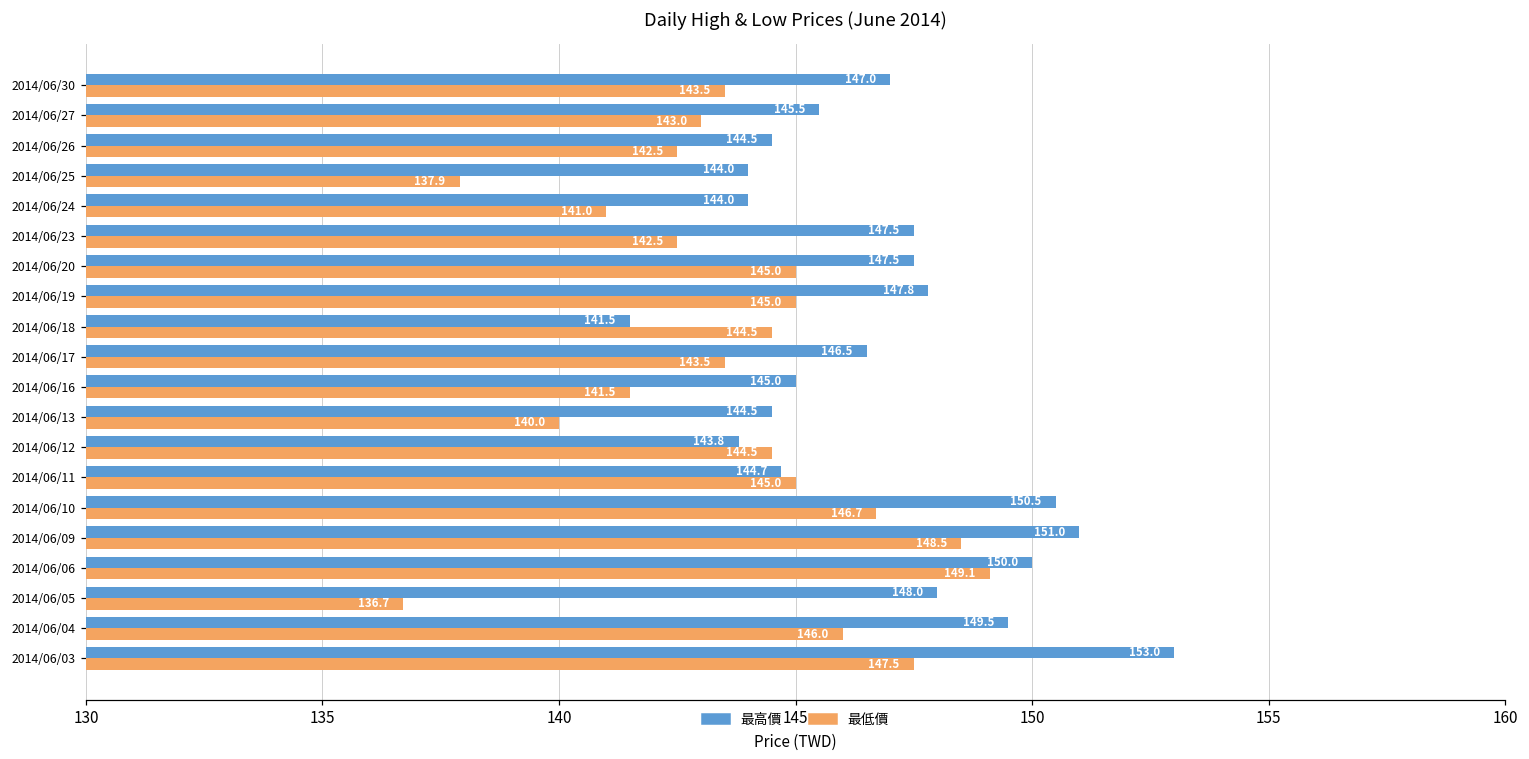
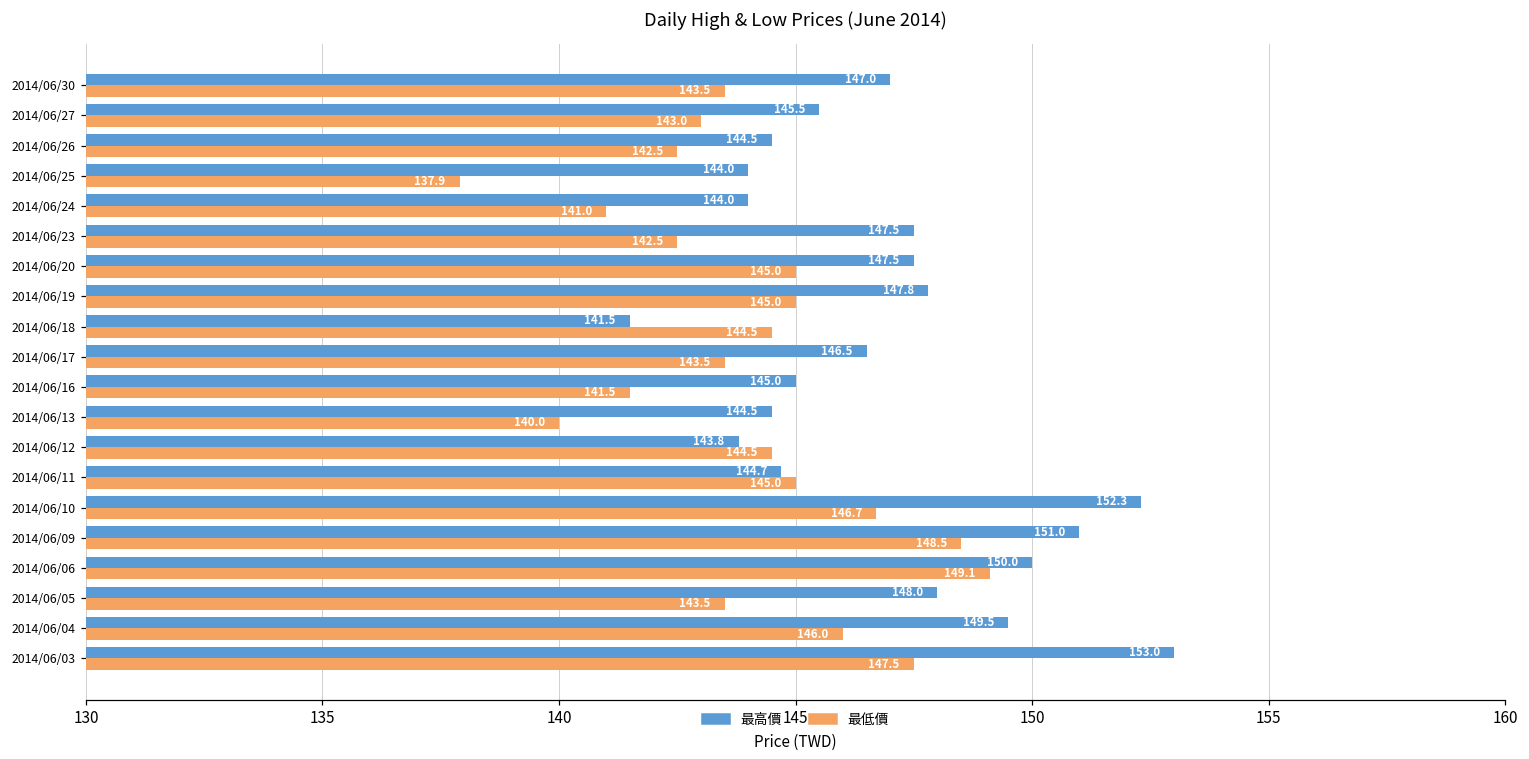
最高價, 2014/06/10: 150.5 -> 152.3
最低價, 2014/06/05: 136.7 -> 143.5
